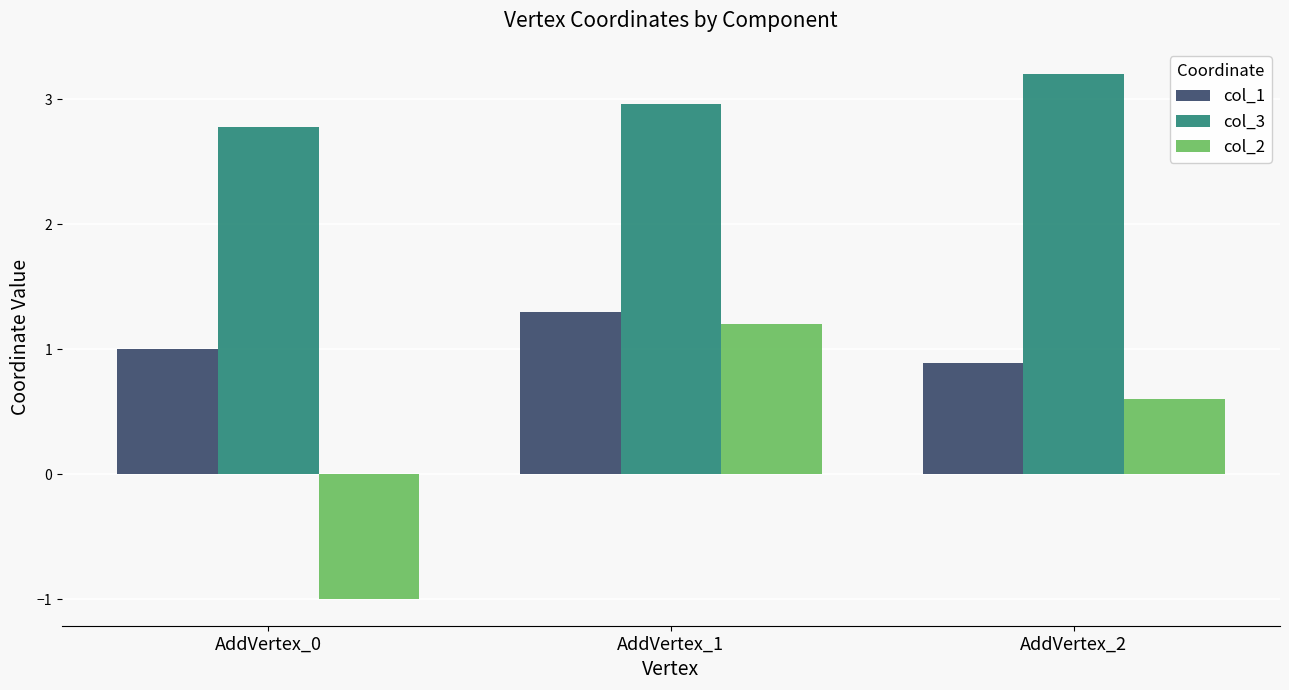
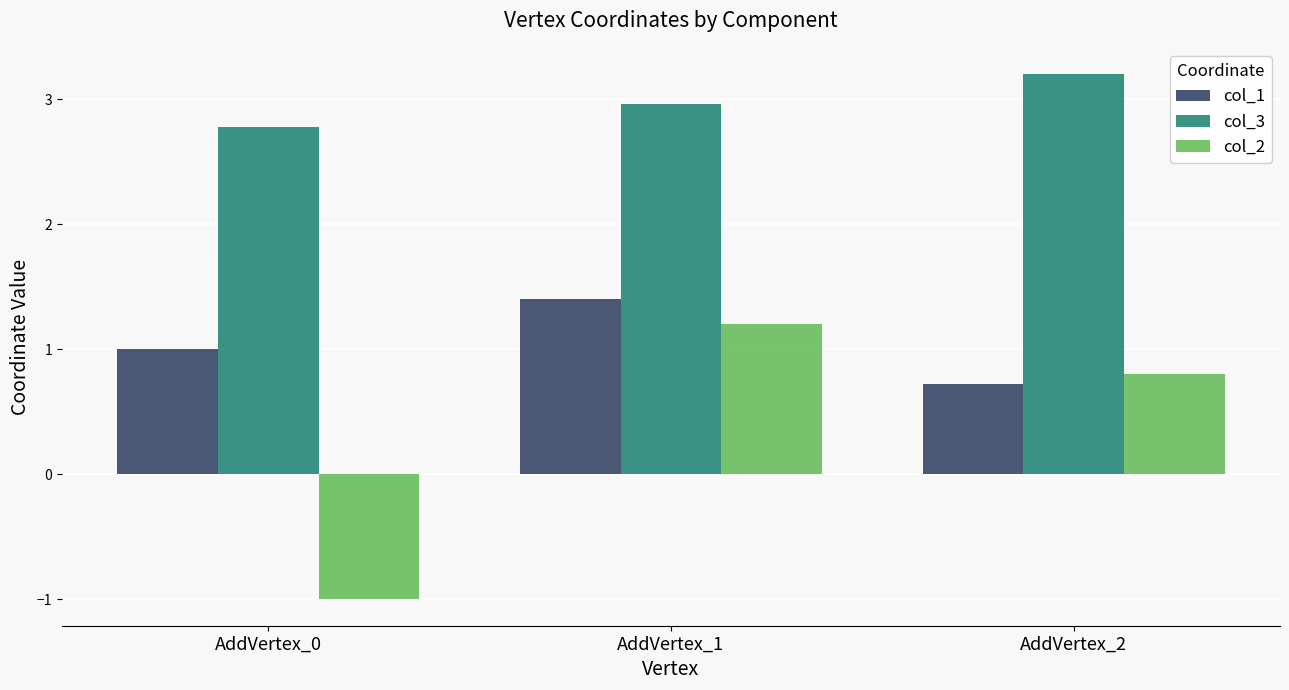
col_1, AddVertex_1: 1.3 -> 1.4
col_1, AddVertex_2: 0.89 -> 0.72
col_2, AddVertex_2: 0.6 -> 0.8
